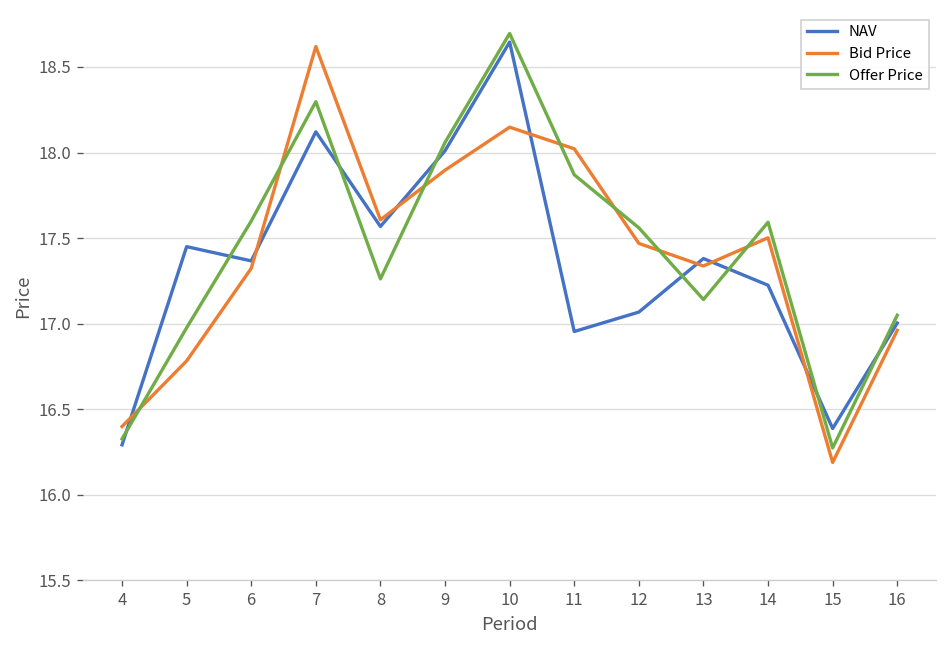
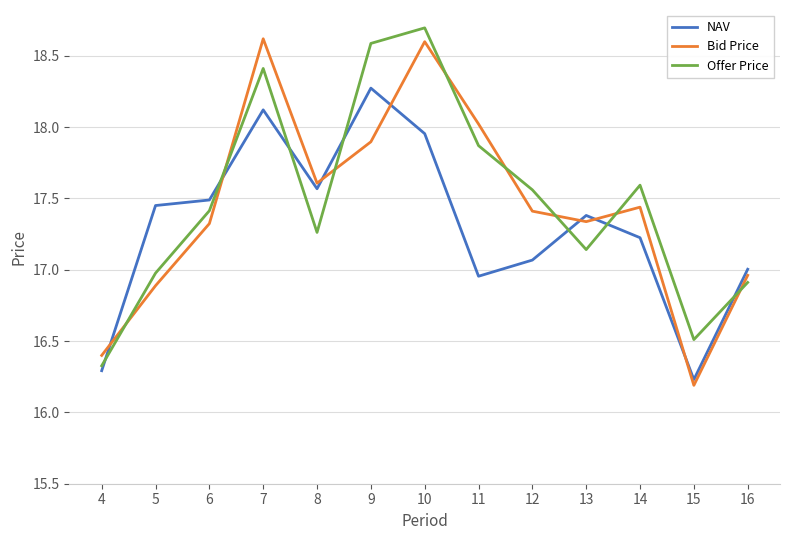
Bid Price, 5: 16.78 -> 16.89
NAV, 6: 17.37 -> 17.49
Offer Price, 6: 17.60 -> 17.41
Offer Price, 7: 18.30 -> 18.41
NAV, 9: 18.01 -> 18.27
Offer Price, 9: 18.06 -> 18.59
NAV, 10: 18.65 -> 17.95
Bid Price, 10: 18.15 -> 18.60
Bid Price, 12: 17.47 -> 17.41
Bid Price, 14: 17.50 -> 17.44
NAV, 15: 16.39 -> 16.23
Offer Price, 15: 16.27 -> 16.51
Offer Price, 16: 17.05 -> 16.91
